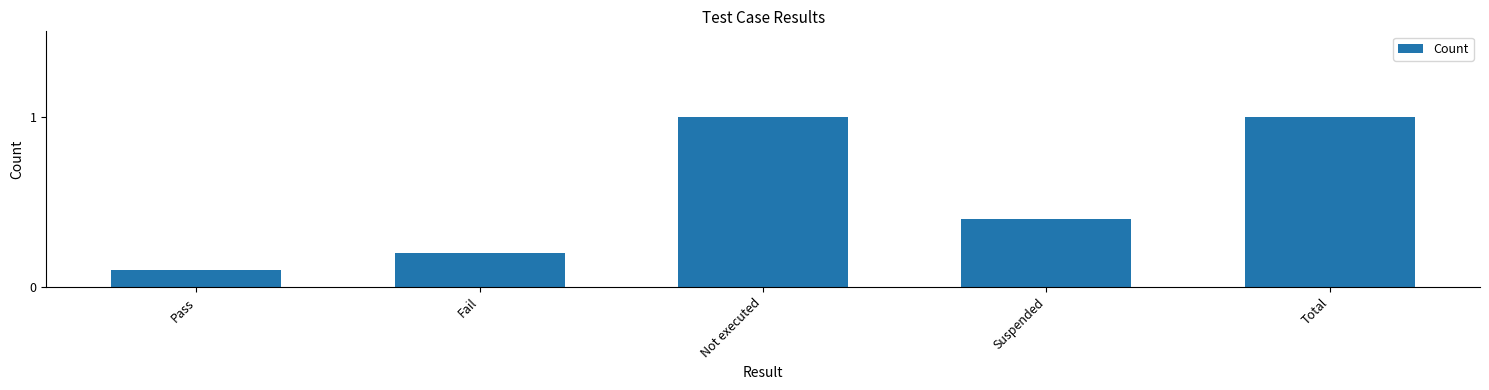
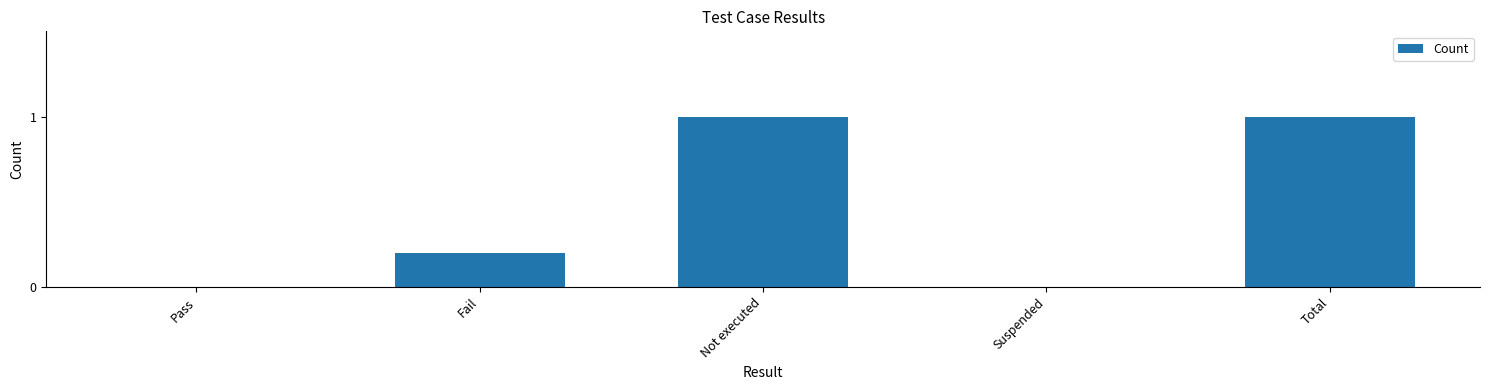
Pass: 0.1 -> 0.0
Suspended: 0.4 -> 0.0
